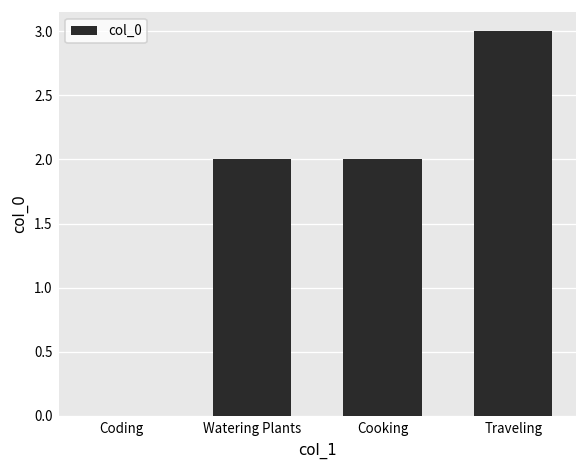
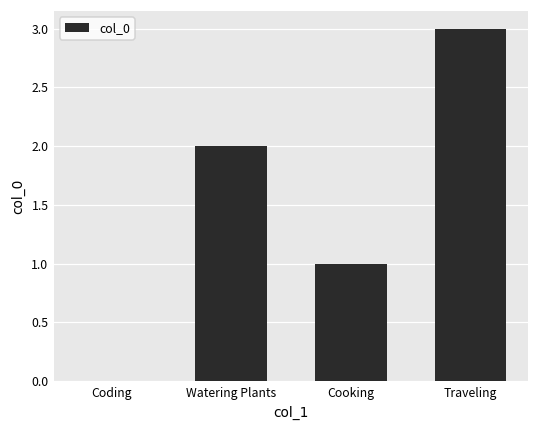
Cooking: 2 -> 1
